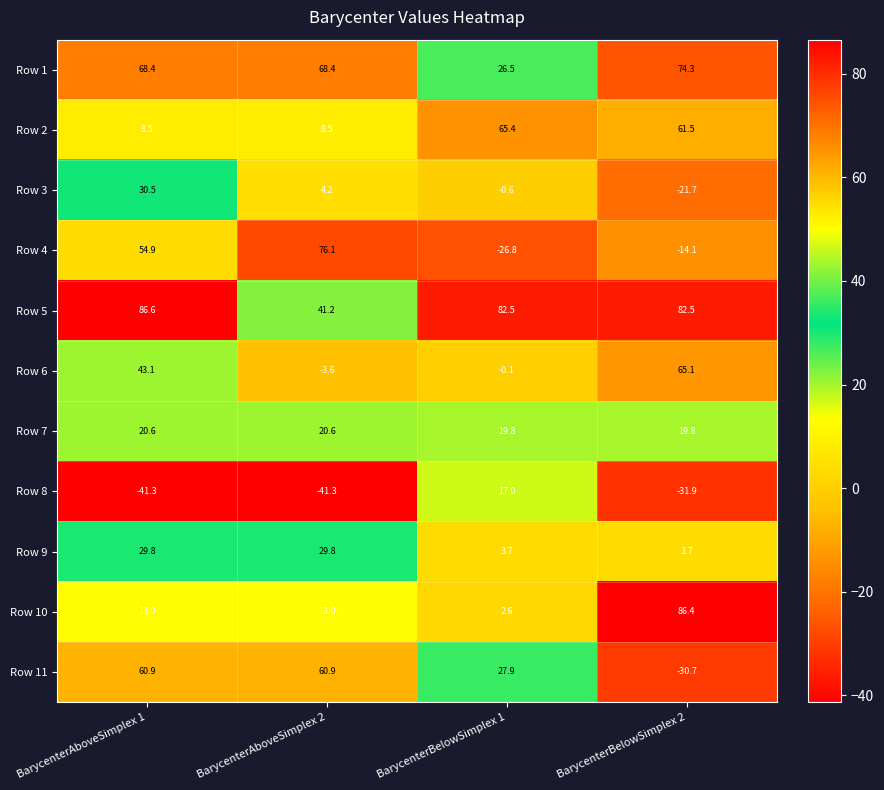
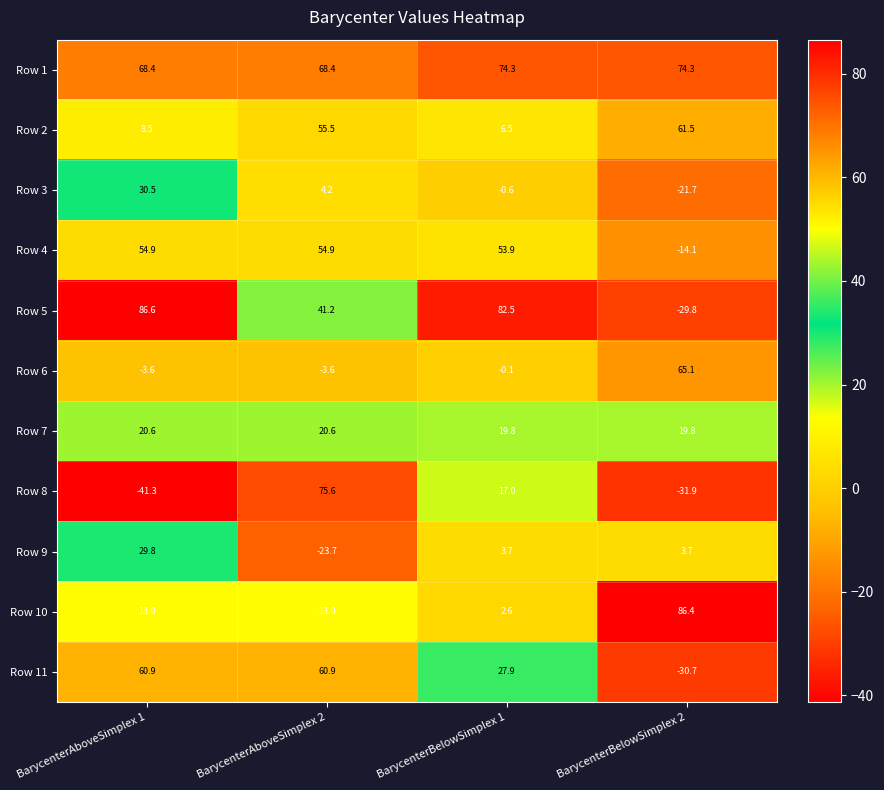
Row 1, BarycenterBelowSimplex 1: 26.5 -> 74.3
Row 2, BarycenterAboveSimplex 2: 8.5 -> 55.5
Row 2, BarycenterBelowSimplex 1: 65.4 -> 6.5
Row 4, BarycenterAboveSimplex 2: 76.1 -> 54.9
Row 4, BarycenterBelowSimplex 1: -26.8 -> 53.9
Row 5, BarycenterBelowSimplex 2: 82.5 -> -29.8
Row 6, BarycenterAboveSimplex 1: 43.1 -> -3.6
Row 8, BarycenterAboveSimplex 2: -41.3 -> 75.6
Row 9, BarycenterAboveSimplex 2: 29.8 -> -23.7
